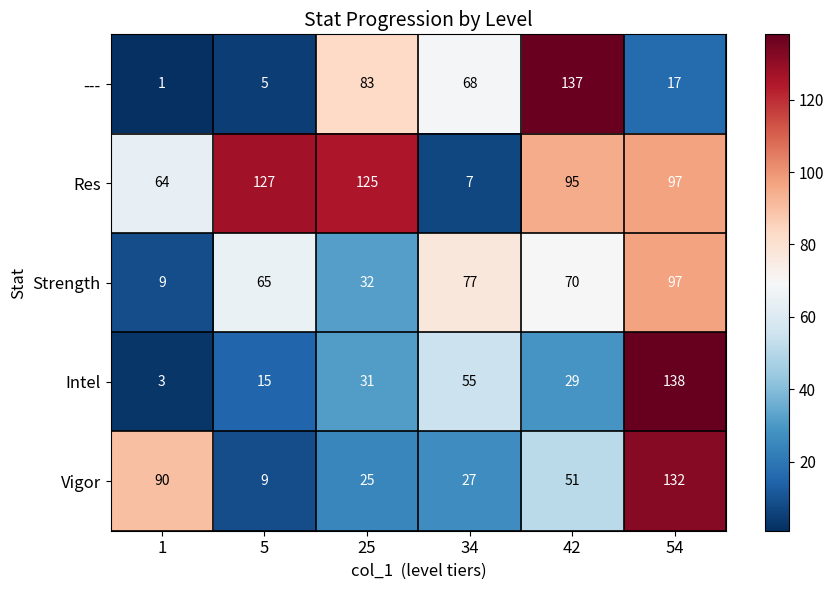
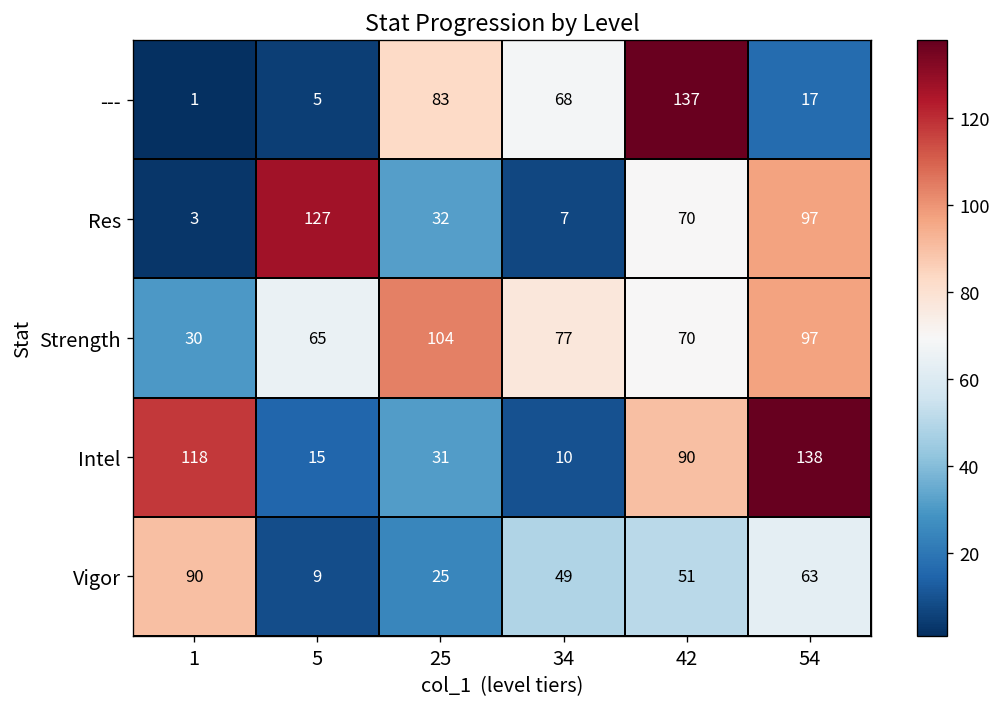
Res, 1: 64 -> 3
Res, 25: 125 -> 32
Res, 42: 95 -> 70
Strength, 1: 9 -> 30
Strength, 25: 32 -> 104
Intel, 1: 3 -> 118
Intel, 34: 55 -> 10
Intel, 42: 29 -> 90
Vigor, 34: 27 -> 49
Vigor, 54: 132 -> 63
